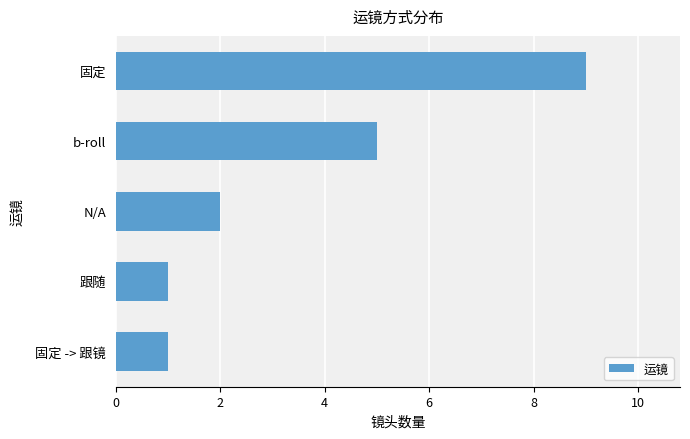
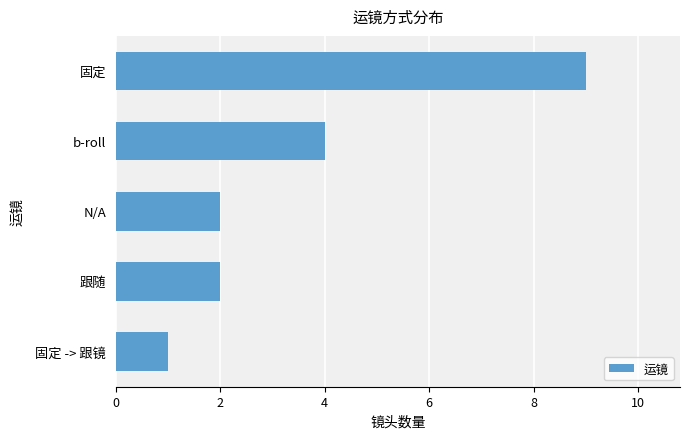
b-roll: 5 -> 4
跟随: 1 -> 2
